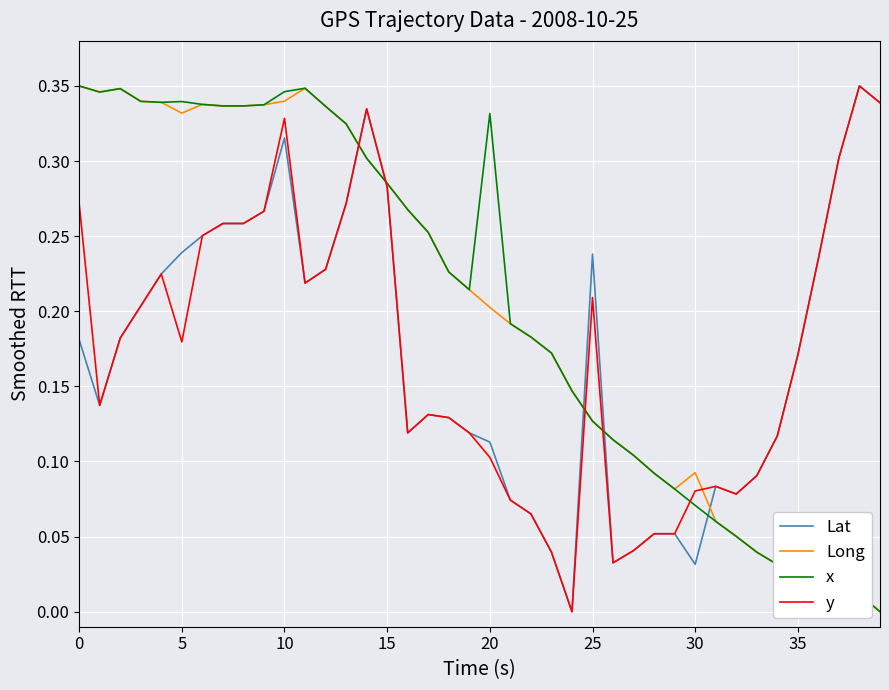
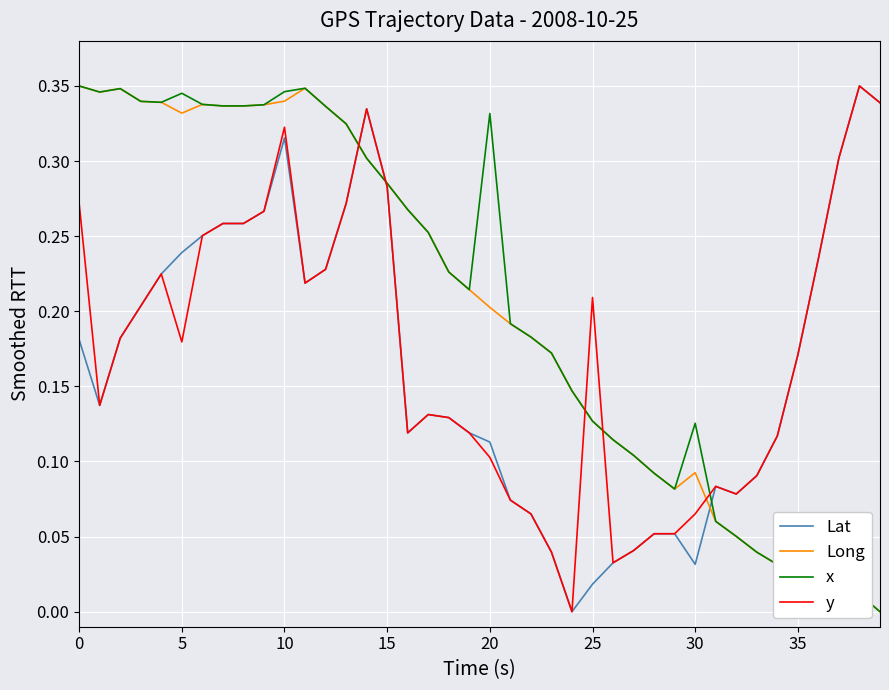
x, 5: 0.340 -> 0.345
y, 10: 0.328 -> 0.323
Lat, 25: 0.238 -> 0.018
x, 30: 0.071 -> 0.125
y, 30: 0.080 -> 0.065
